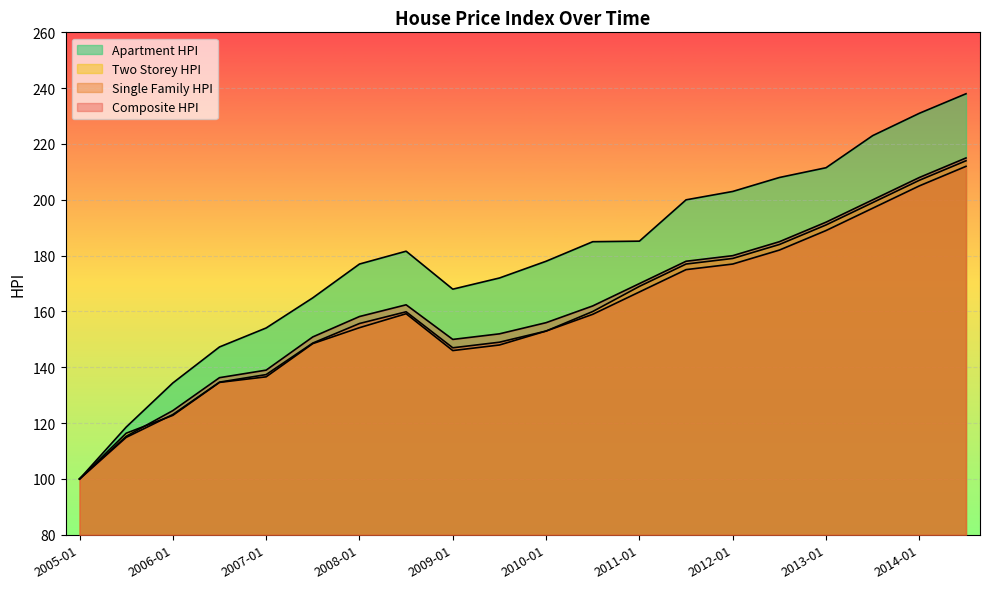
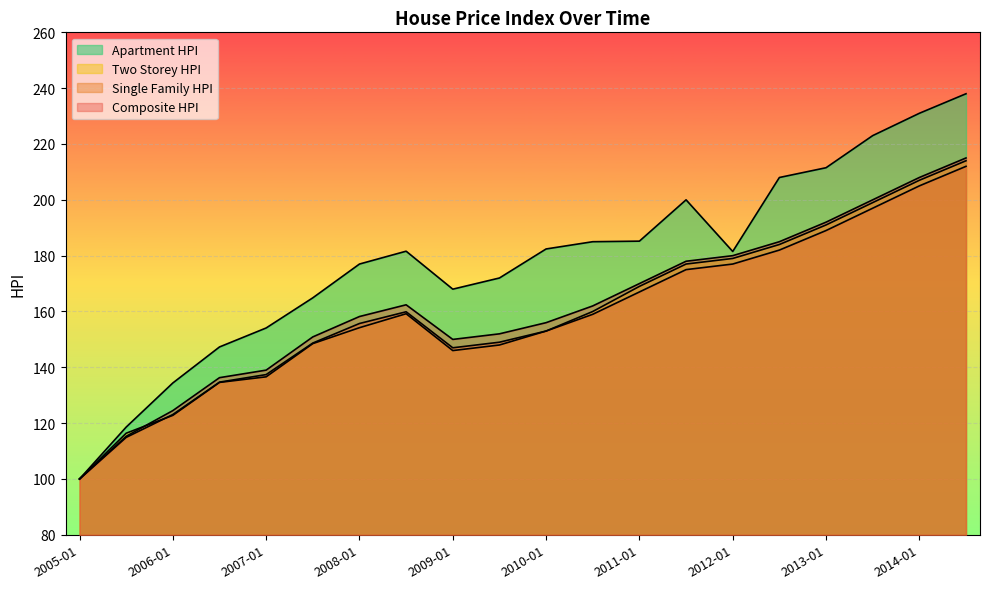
Apartment HPI, 2010-01: 178 -> 182
Apartment HPI, 2012-01: 203 -> 182
